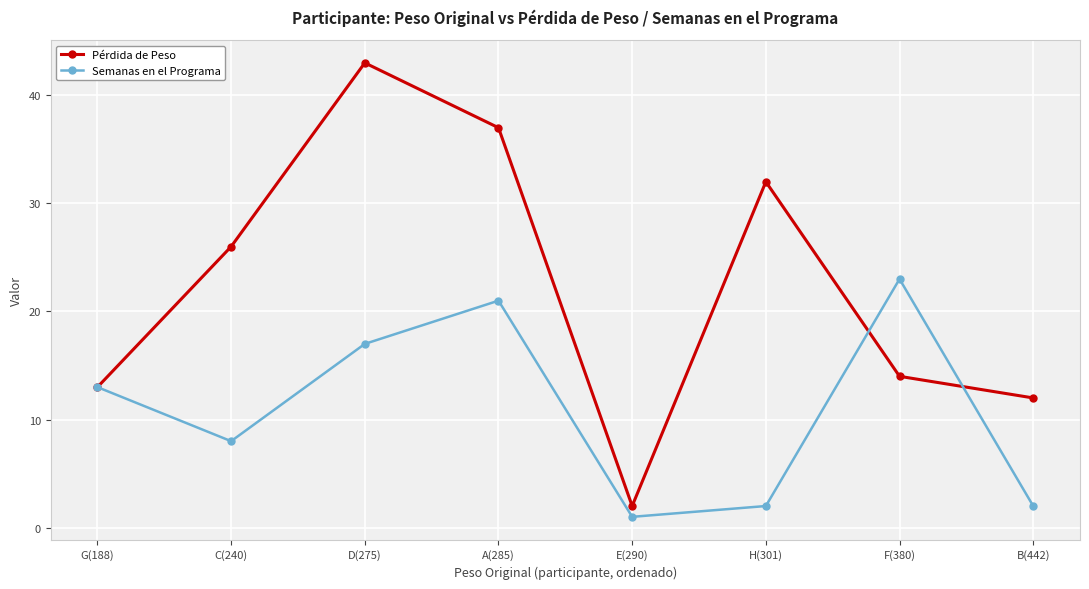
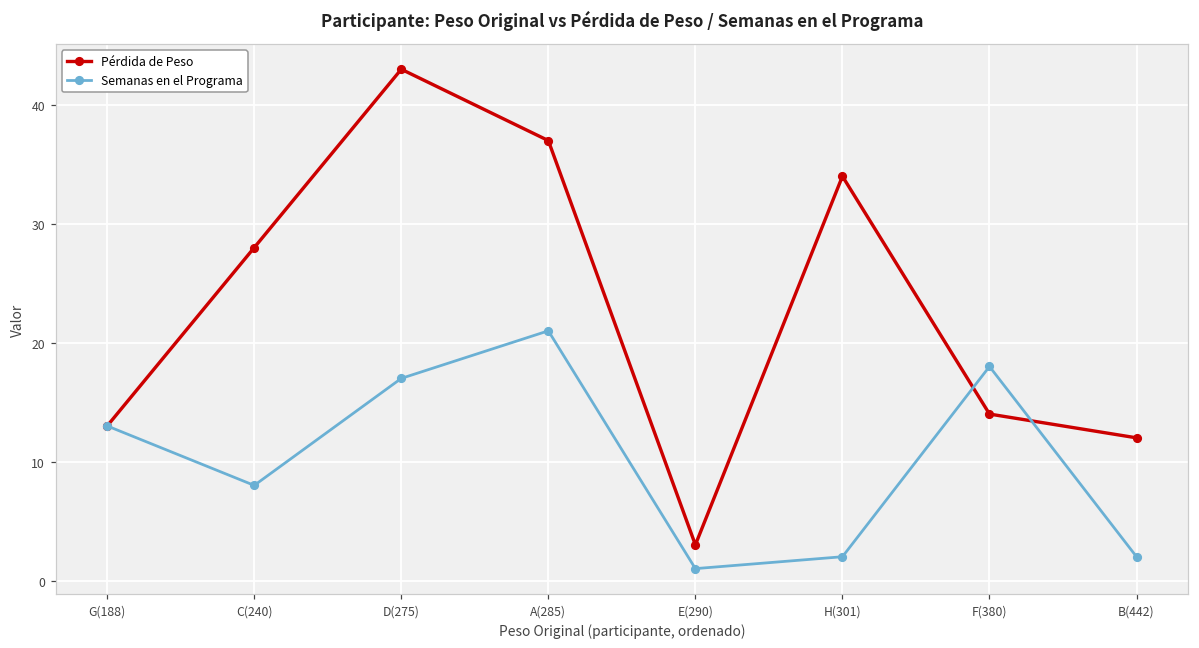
Pérdida de Peso, C(240): 26 -> 28
Pérdida de Peso, E(290): 2 -> 3
Pérdida de Peso, H(301): 32 -> 34
Semanas en el Programa, F(380): 23 -> 18
